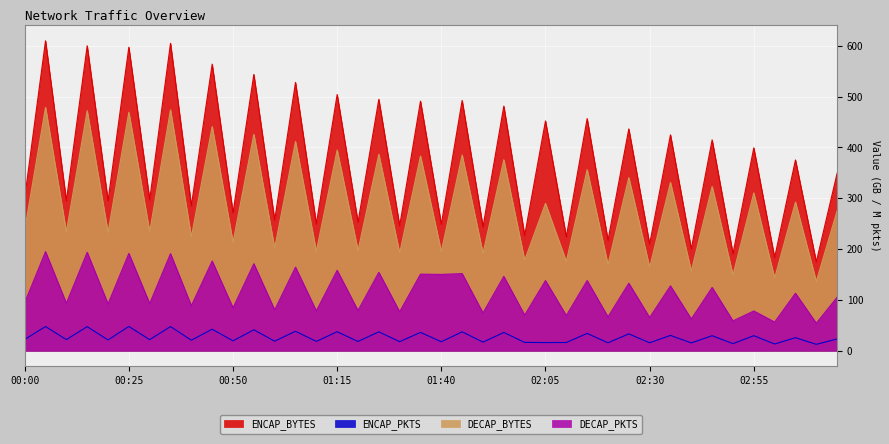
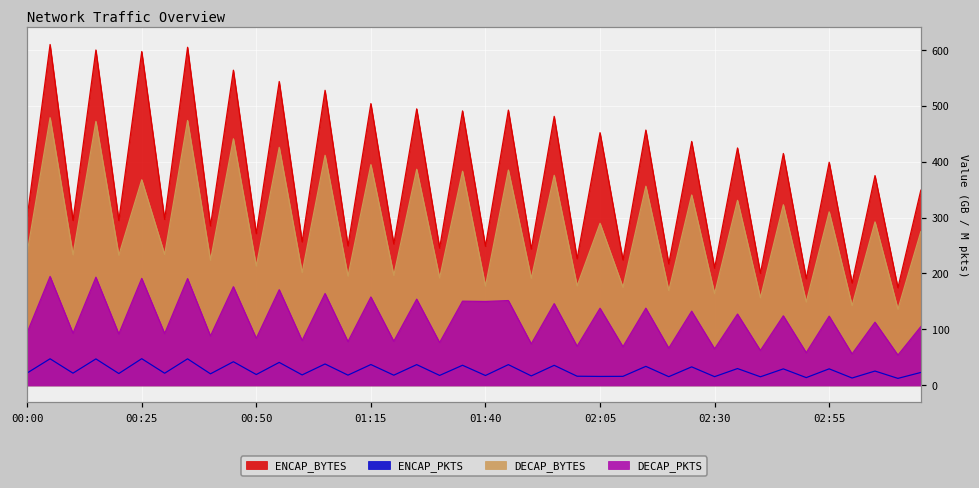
DECAP_BYTES, 00:25: 470 -> 370
DECAP_BYTES, 01:40: 200 -> 180
DECAP_PKTS, 02:55: 80 -> 120
